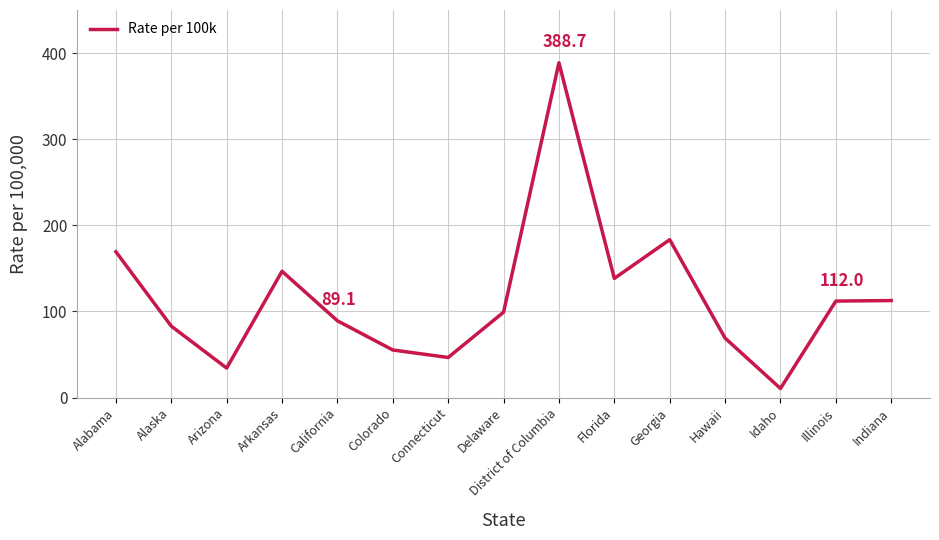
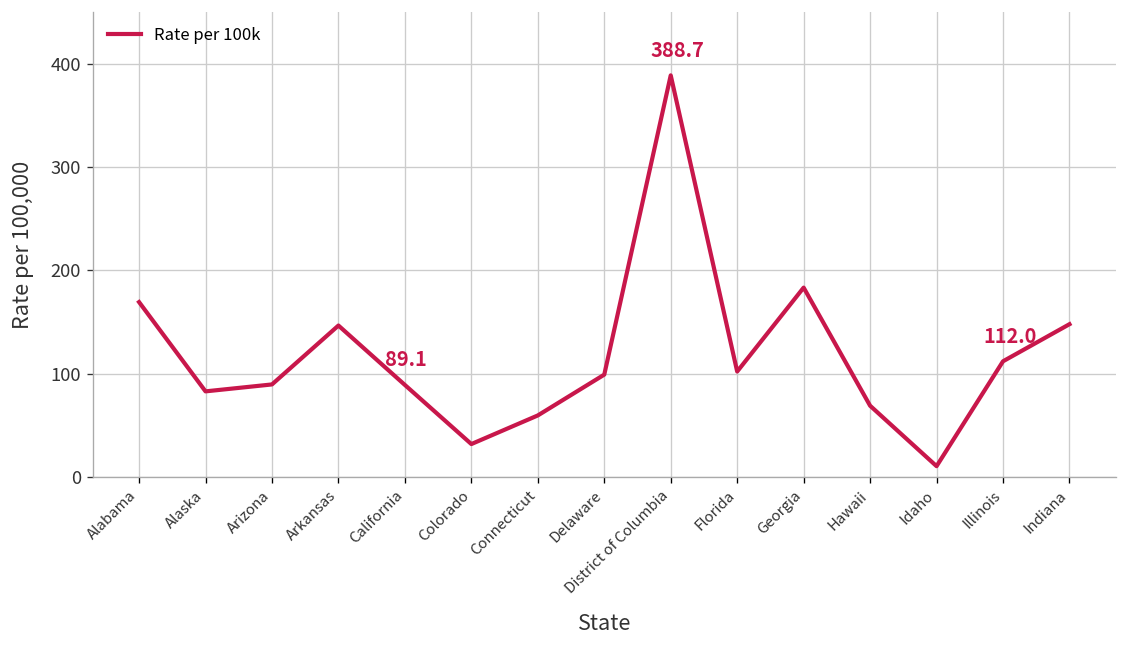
Arizona: 30 -> 90
Colorado: 60 -> 30
Connecticut: 50 -> 60
Florida: 140 -> 100
Indiana: 110 -> 150
